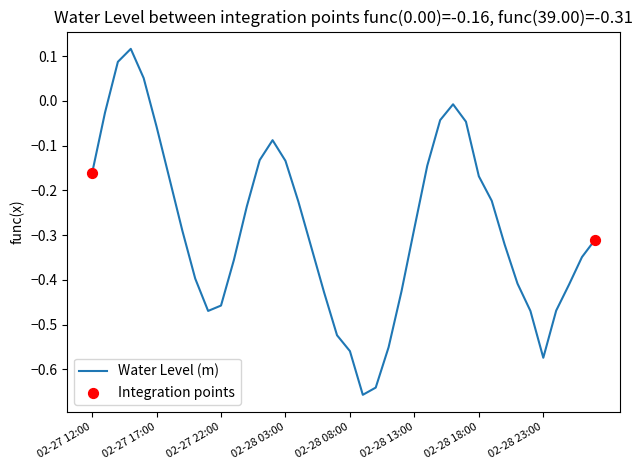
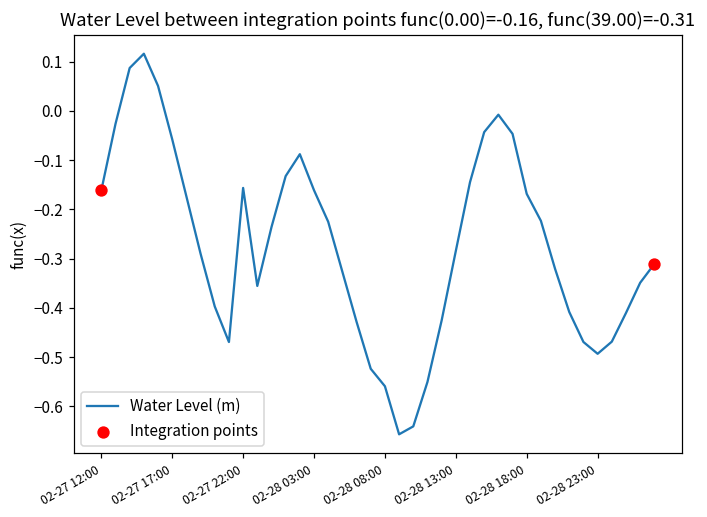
Water Level (m), 02-27 22:00: -0.46 -> -0.16
Water Level (m), 02-28 03:00: -0.13 -> -0.16
Water Level (m), 02-28 23:00: -0.57 -> -0.49
